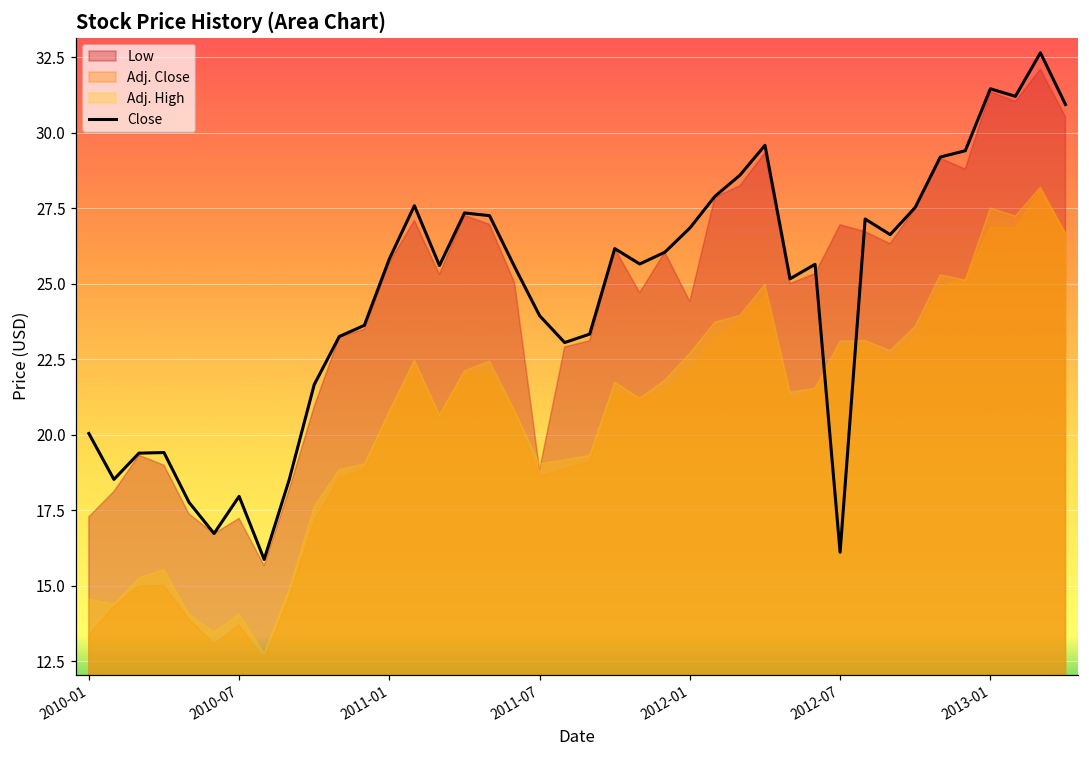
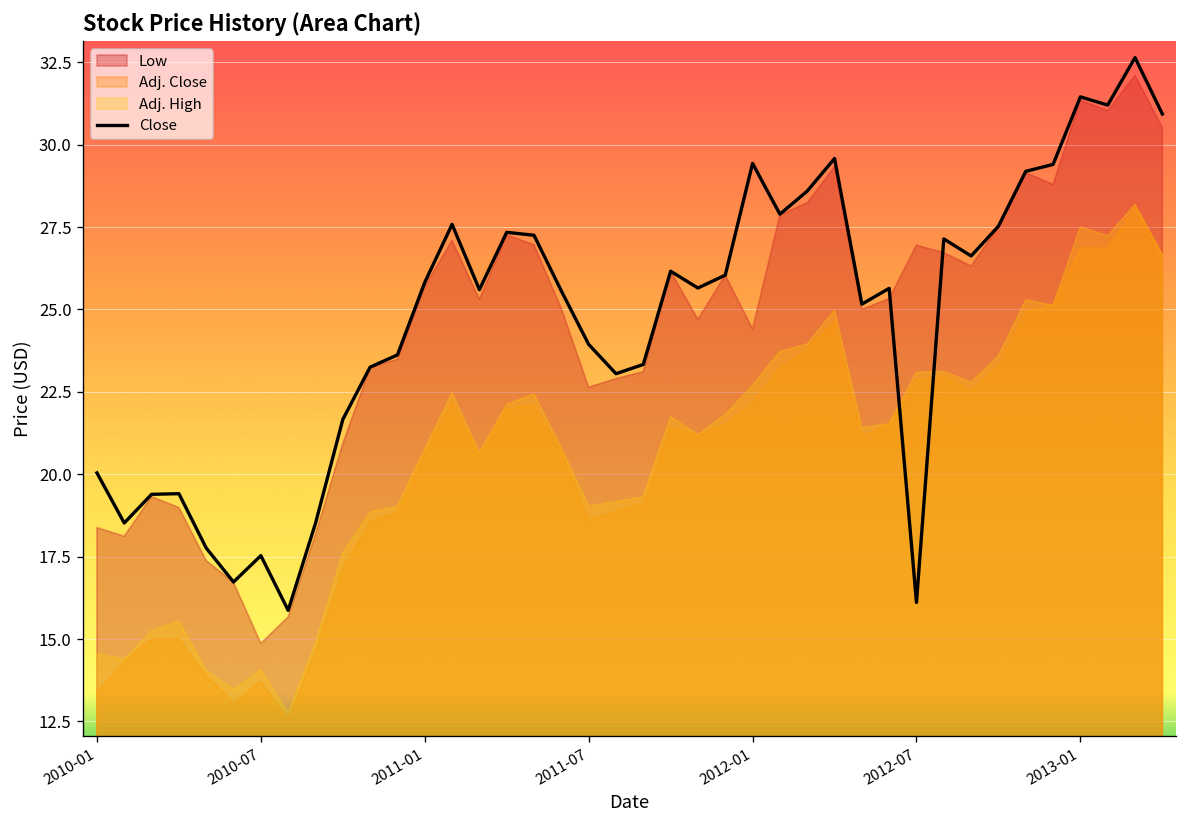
Low, 2010-01: 17.3 -> 18.4
Close, 2010-07: 18.0 -> 17.5
Low, 2010-07: 17.2 -> 14.9
Low, 2011-07: 18.8 -> 22.6
Close, 2012-01: 26.8 -> 29.4
